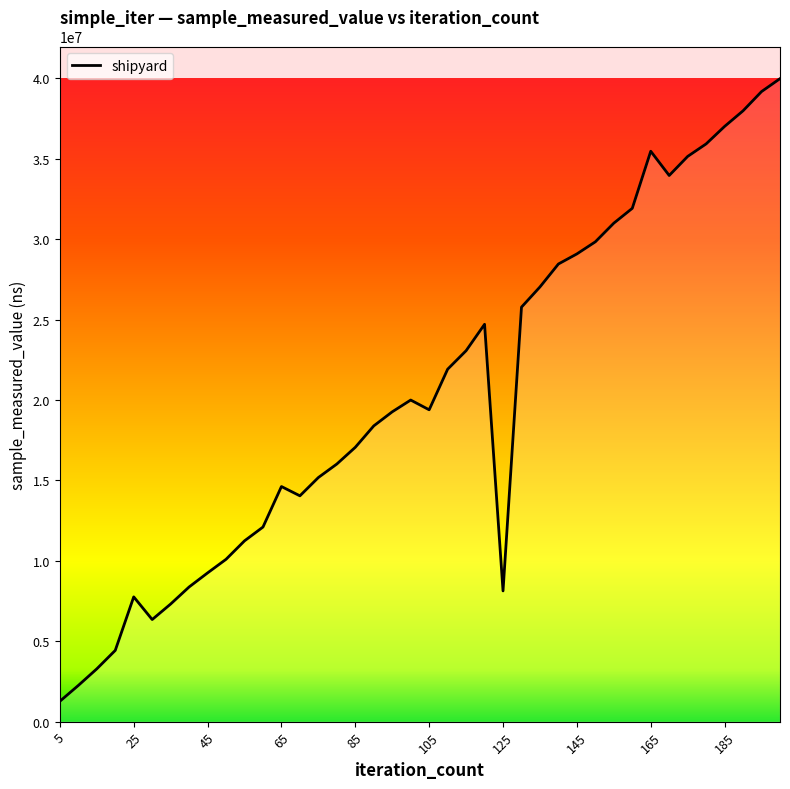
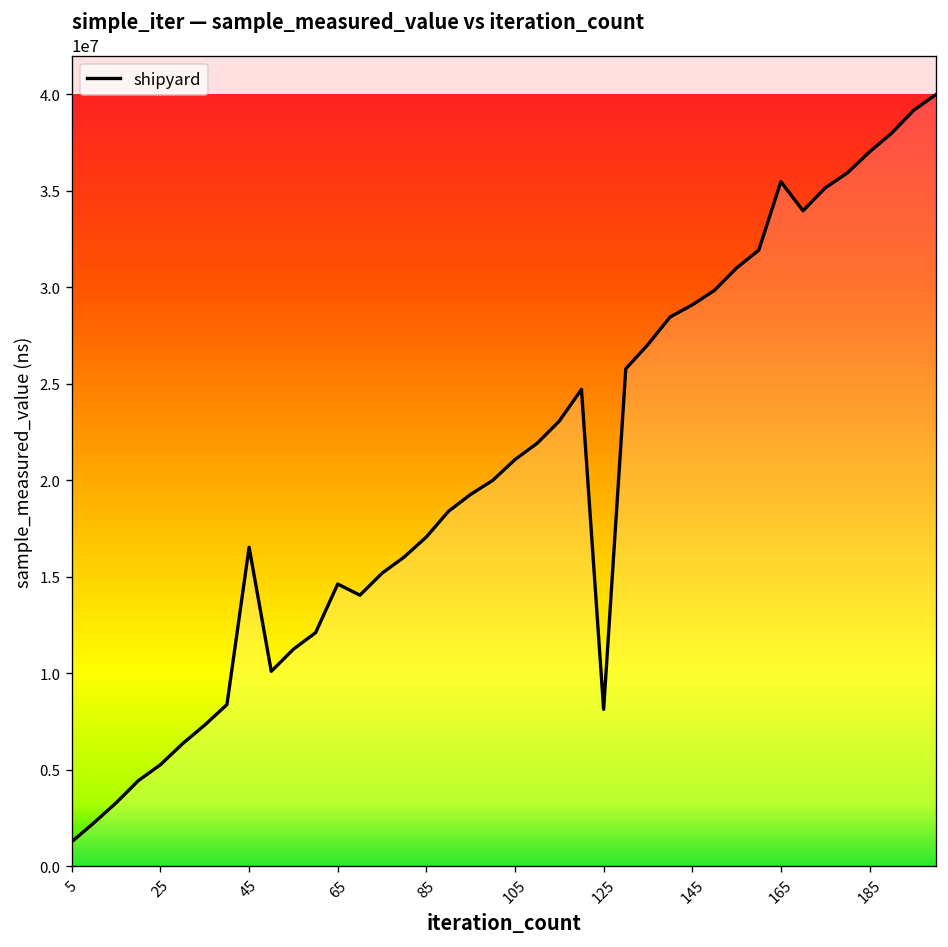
25: 7800000 -> 5300000
45: 9200000 -> 16500000
105: 19400000 -> 21100000
